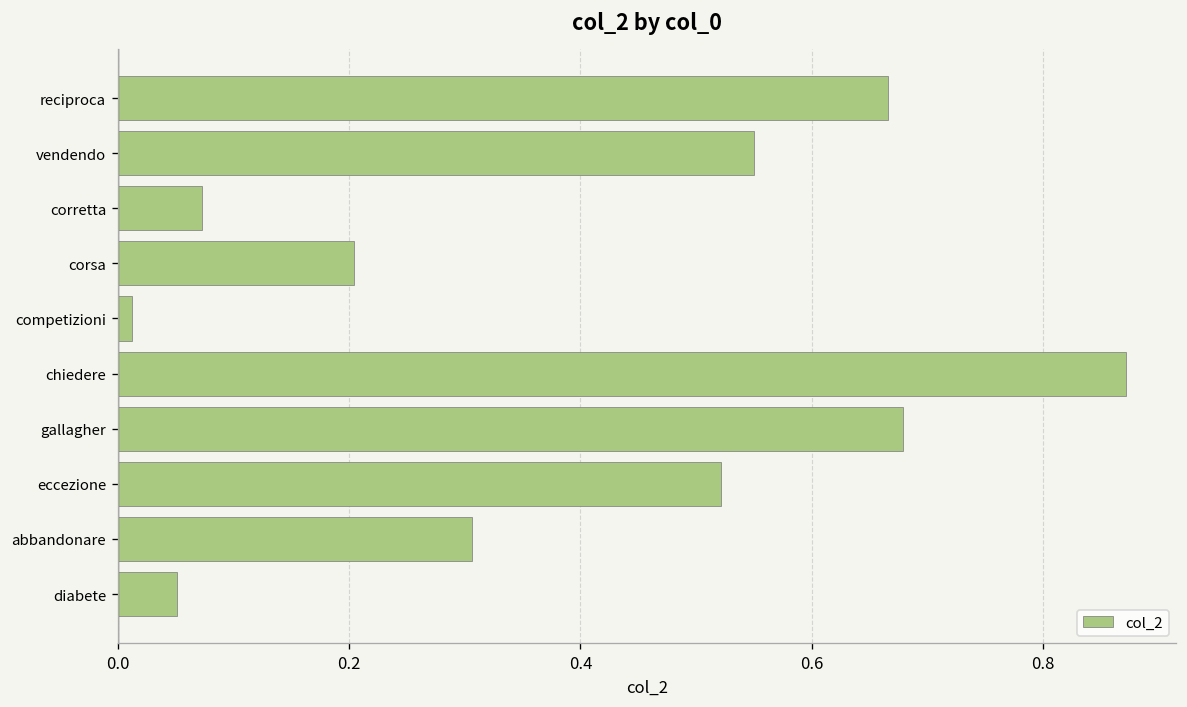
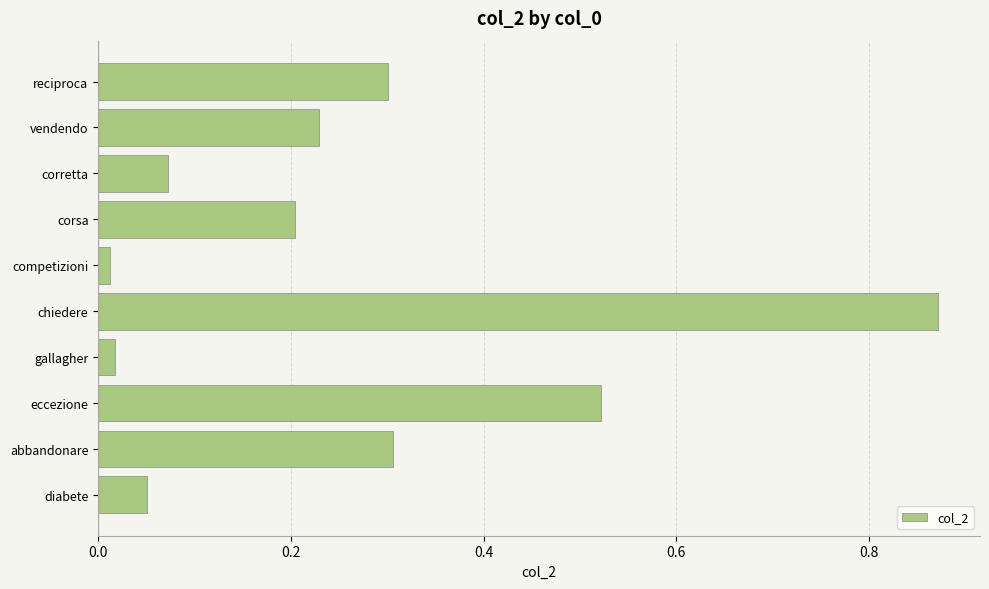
reciproca: 0.67 -> 0.30
vendendo: 0.55 -> 0.23
gallagher: 0.68 -> 0.02
